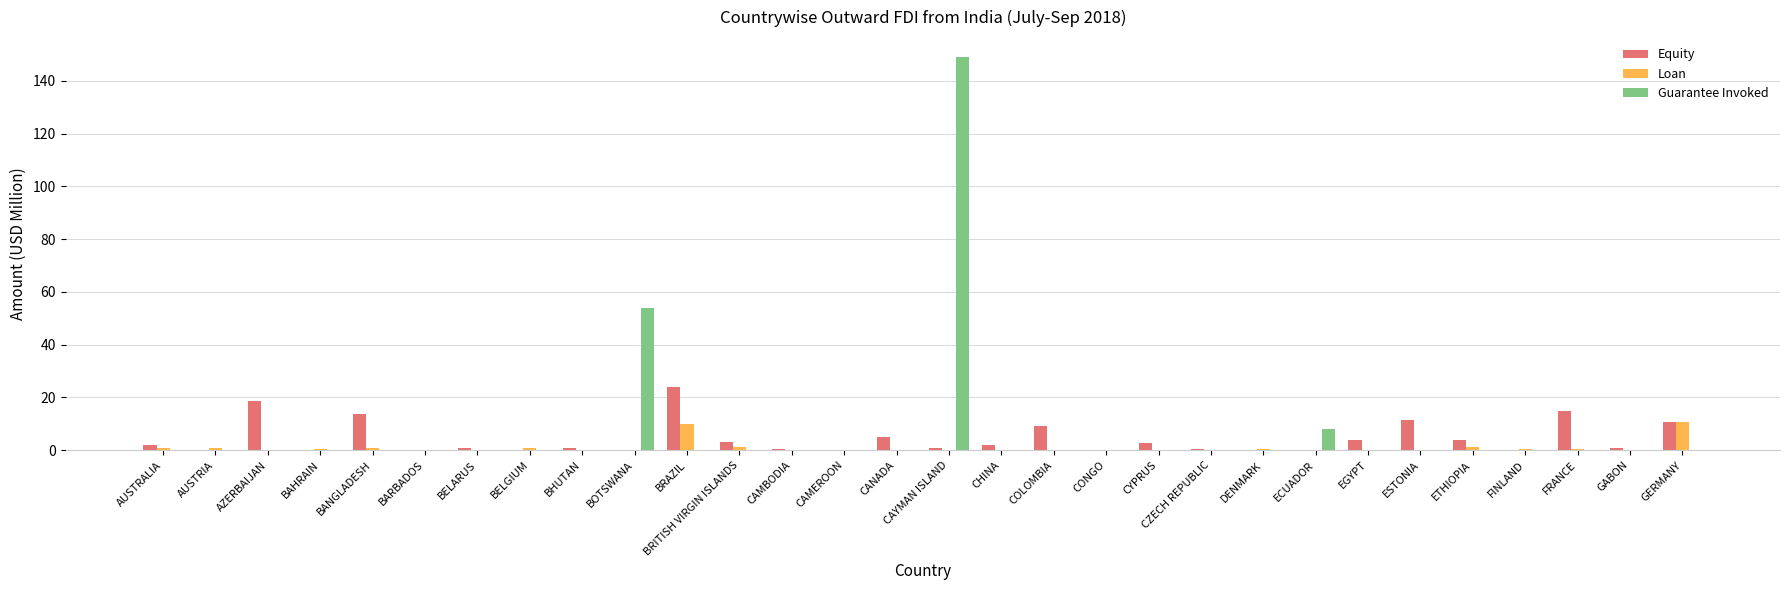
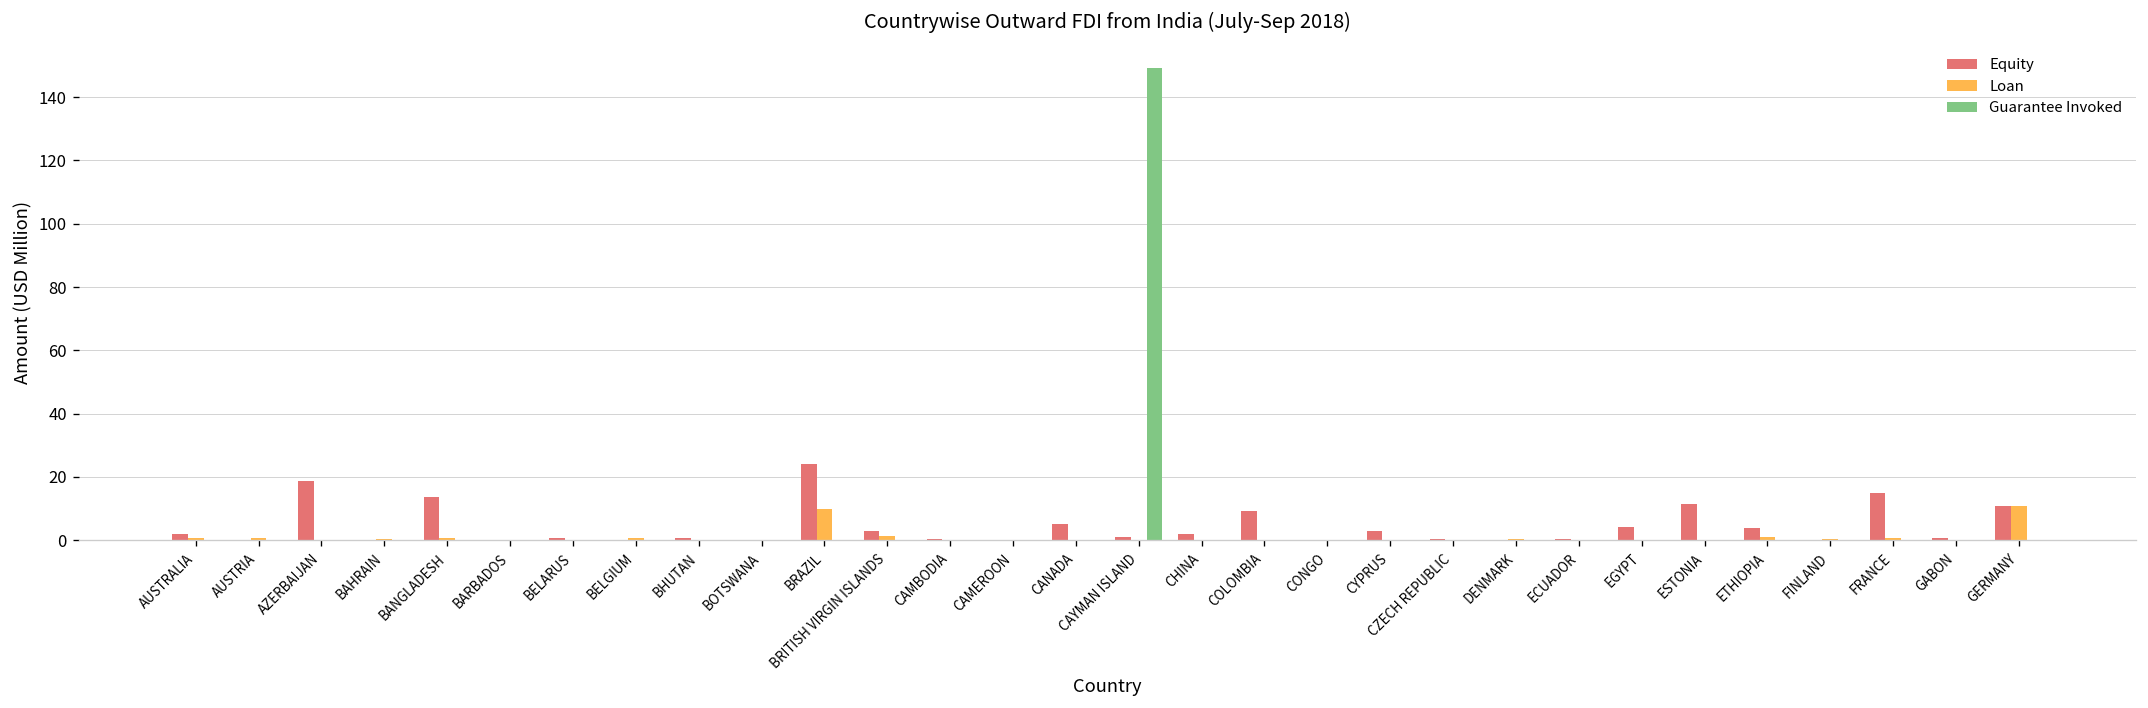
Guarantee Invoked, BOTSWANA: 54 -> 0
Guarantee Invoked, ECUADOR: 8 -> 0
